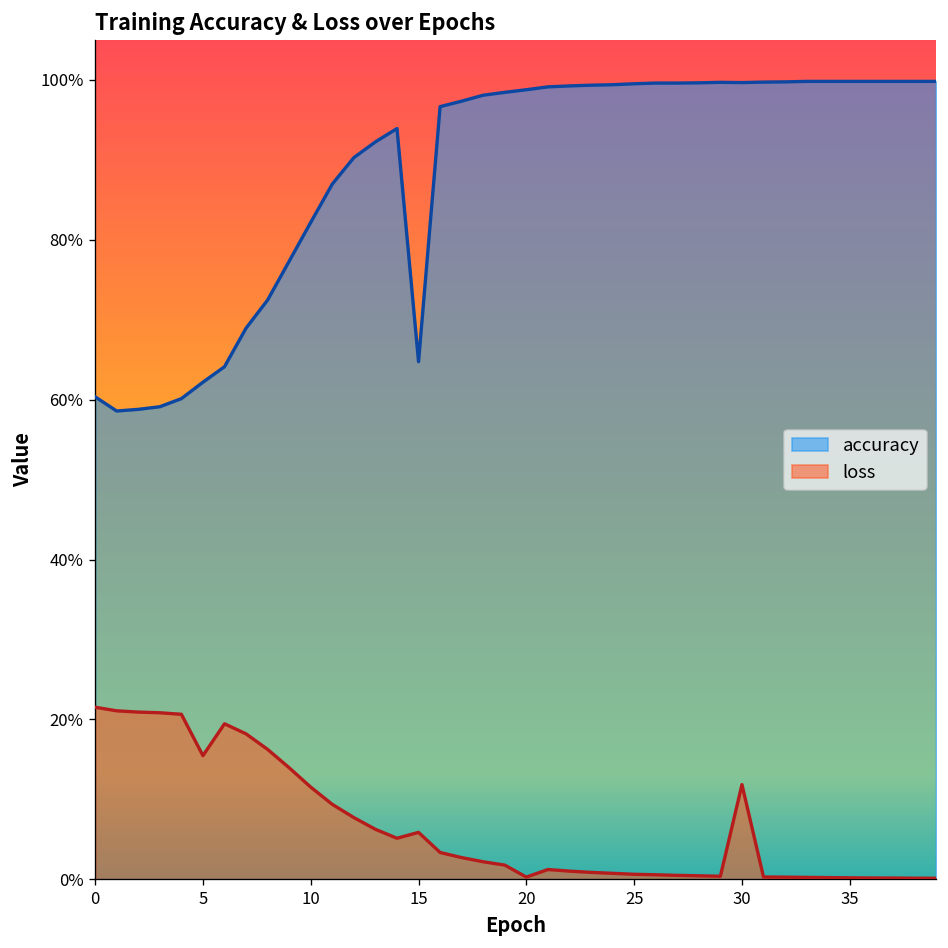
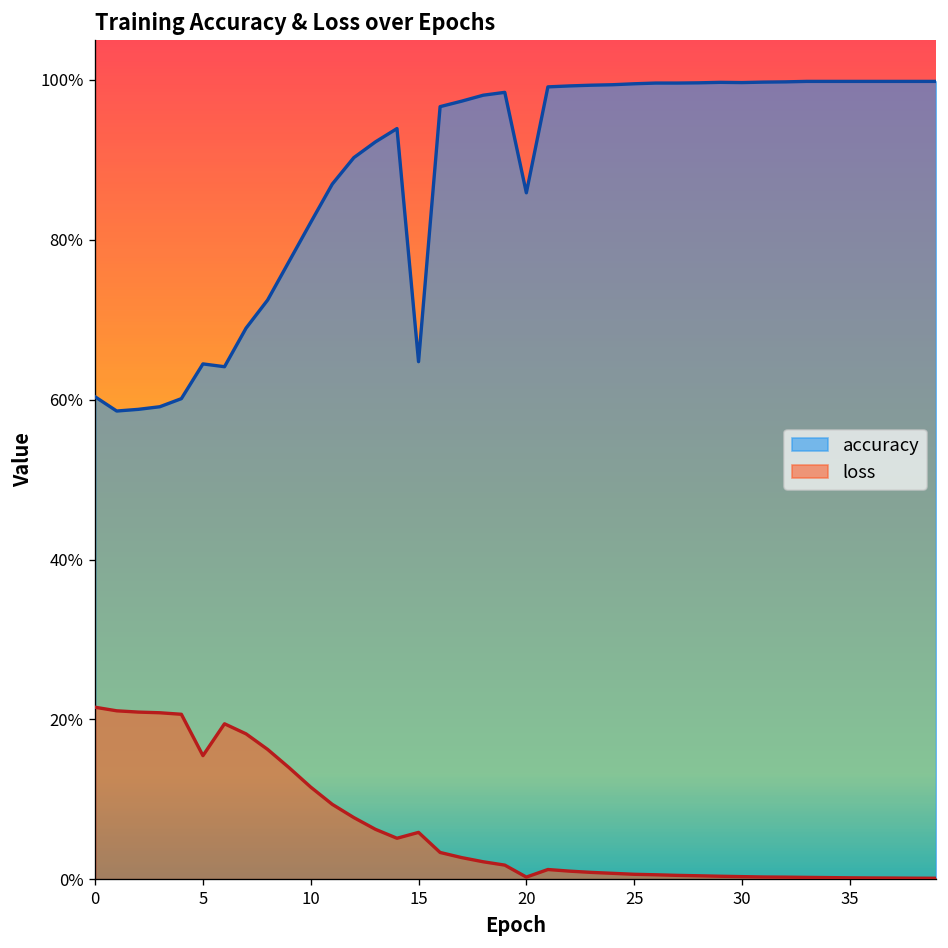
accuracy, 5: 62% -> 64%
accuracy, 20: 99% -> 86%
loss, 30: 12% -> 0%
